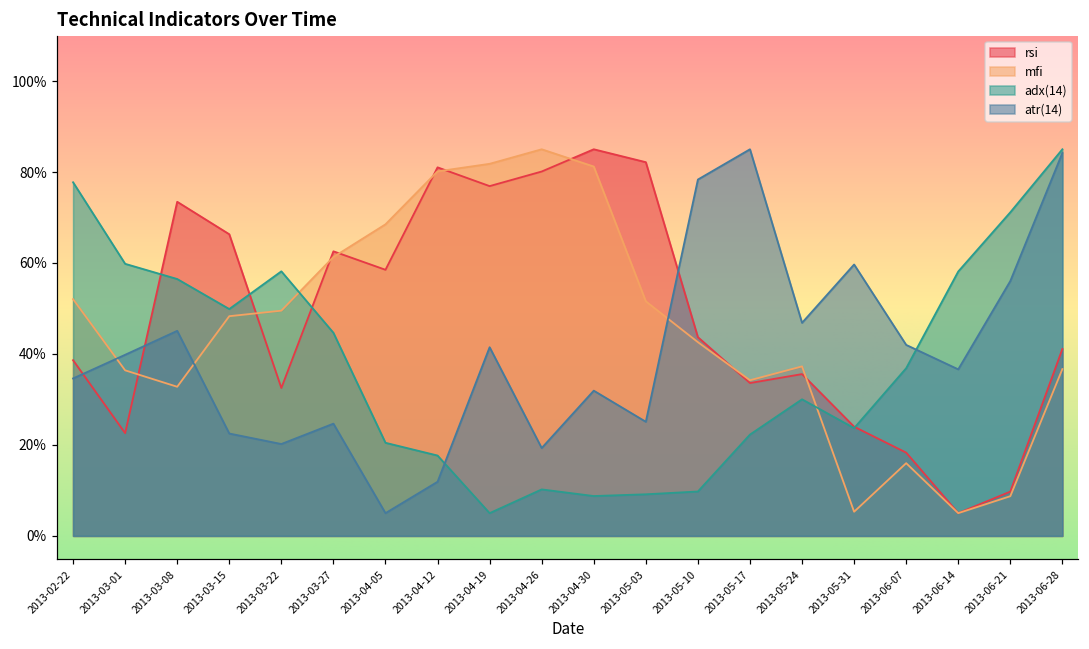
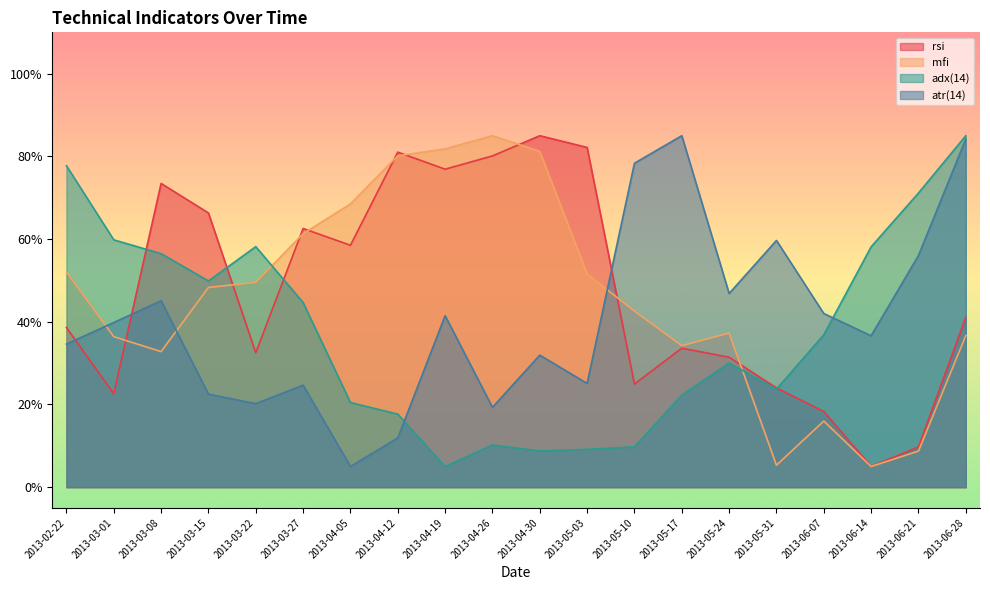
rsi, 2013-05-10: 44% -> 25%
rsi, 2013-05-24: 36% -> 31%
